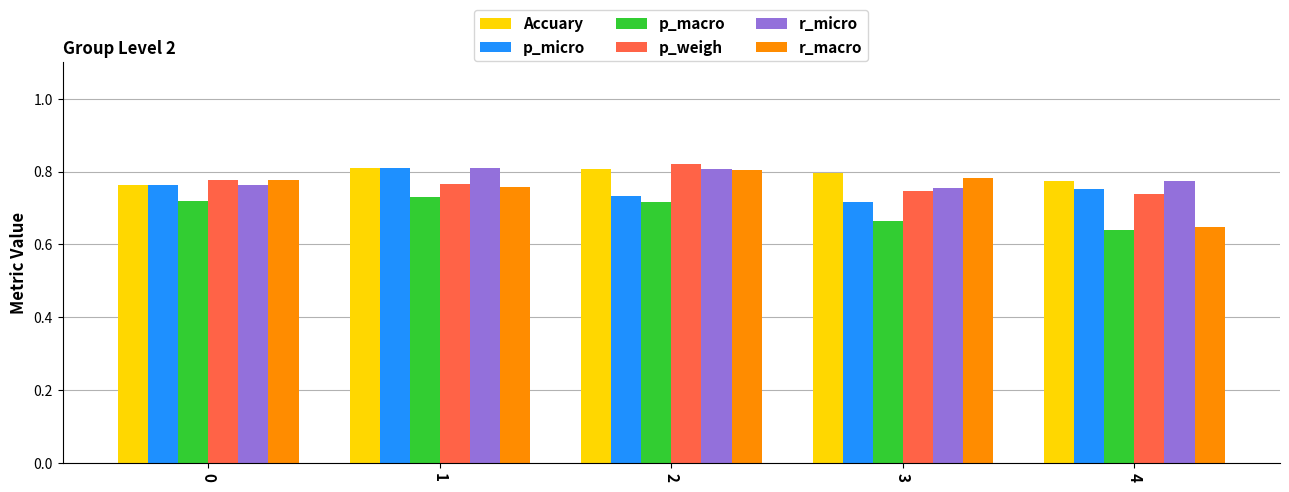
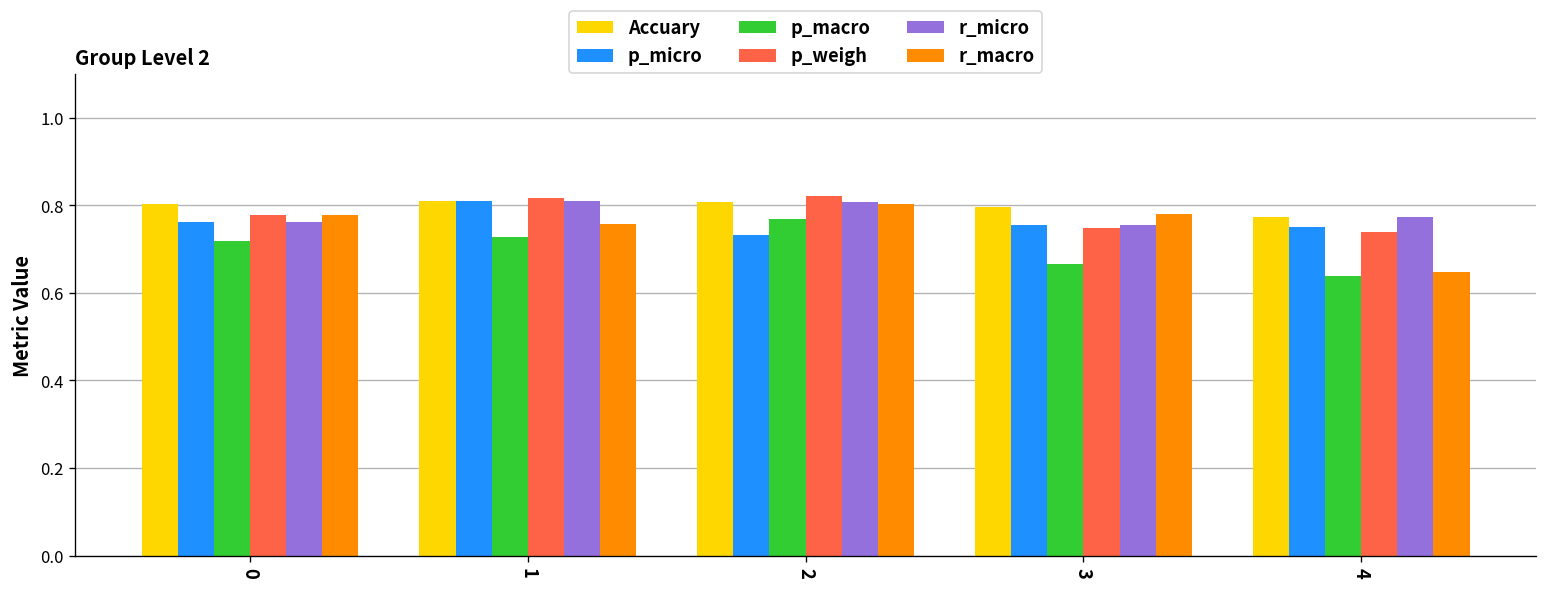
Accuary, 0: 0.76 -> 0.80
p_weigh, 1: 0.77 -> 0.82
p_macro, 2: 0.72 -> 0.77
p_micro, 3: 0.72 -> 0.75
